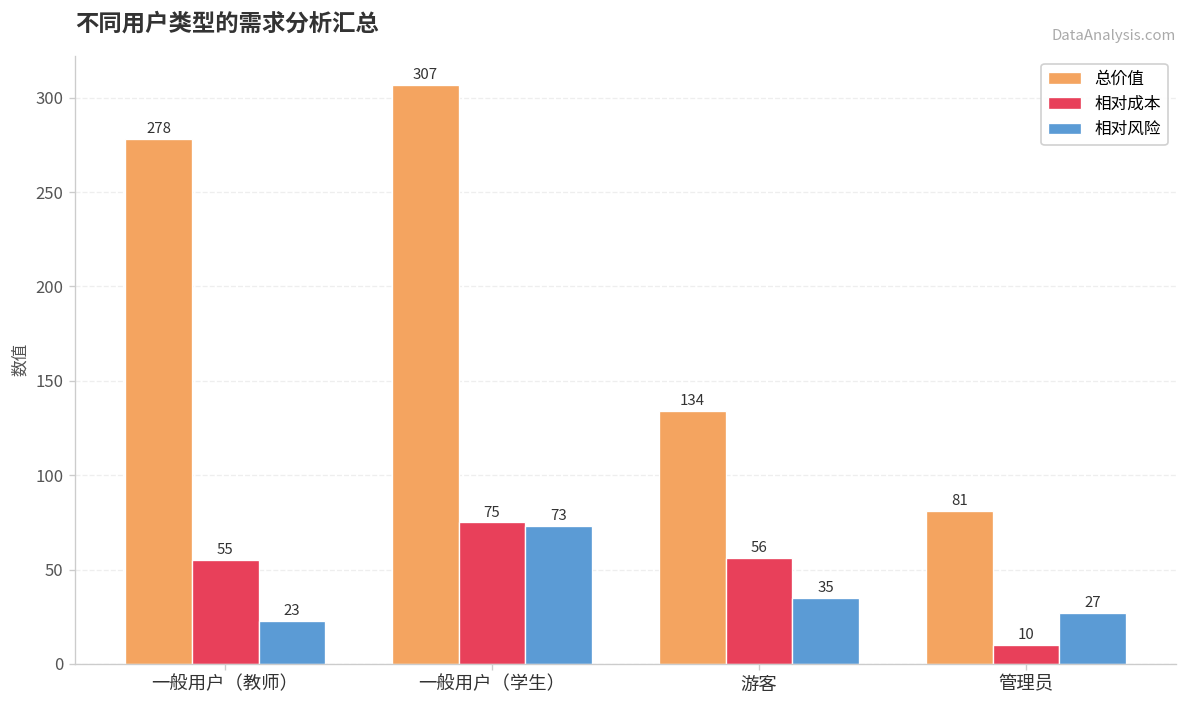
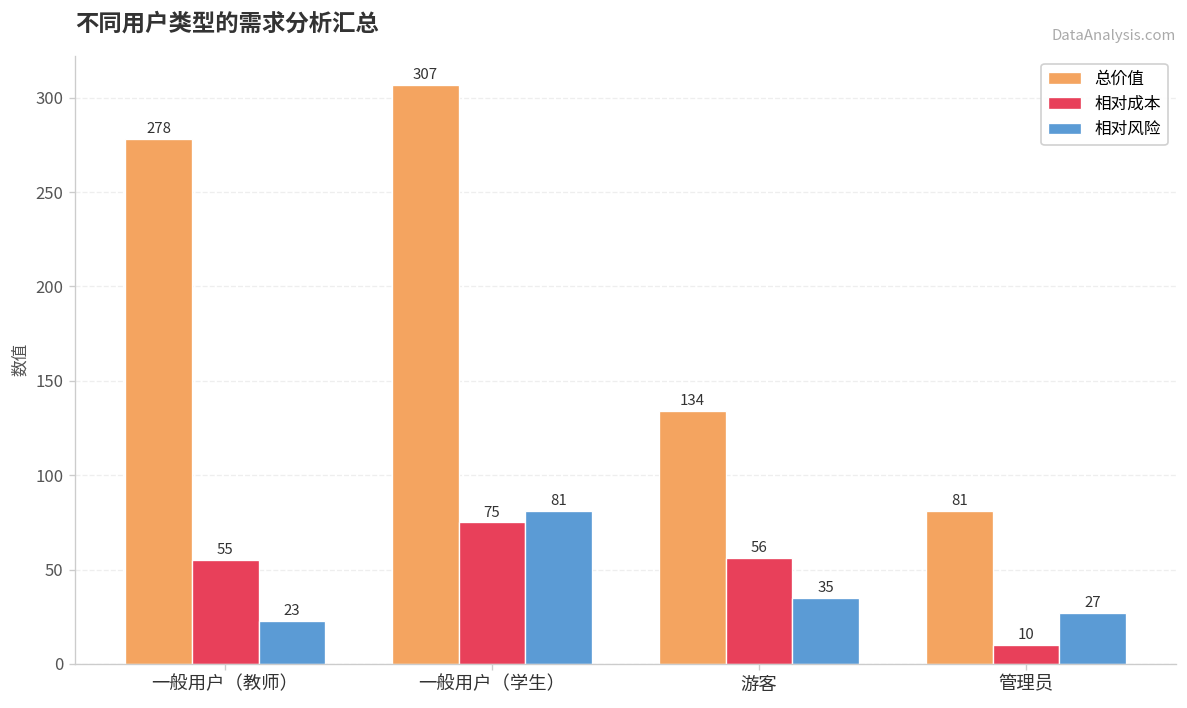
相对风险, 一般用户（学生）: 73 -> 81
